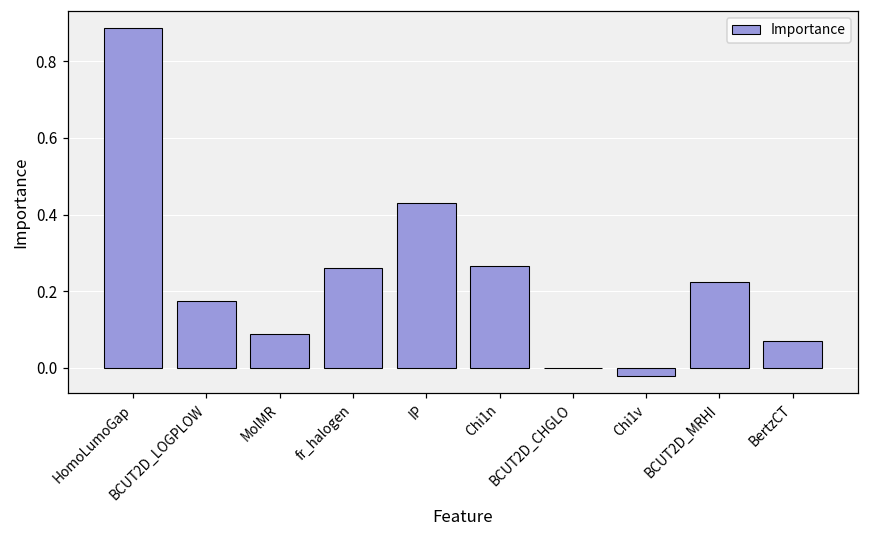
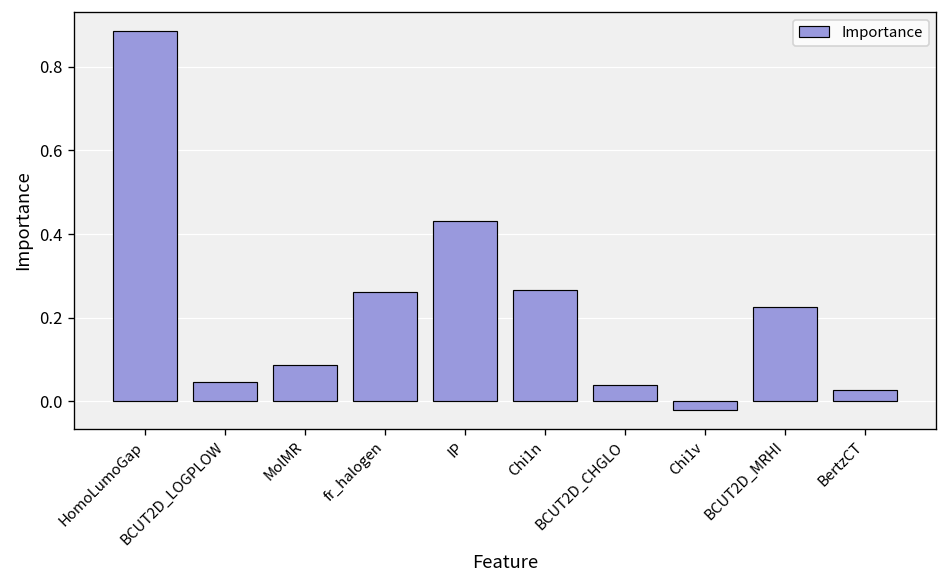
BCUT2D_LOGPLOW: 0.17 -> 0.05
BCUT2D_CHGLO: 0.00 -> 0.04
BertzCT: 0.07 -> 0.03
